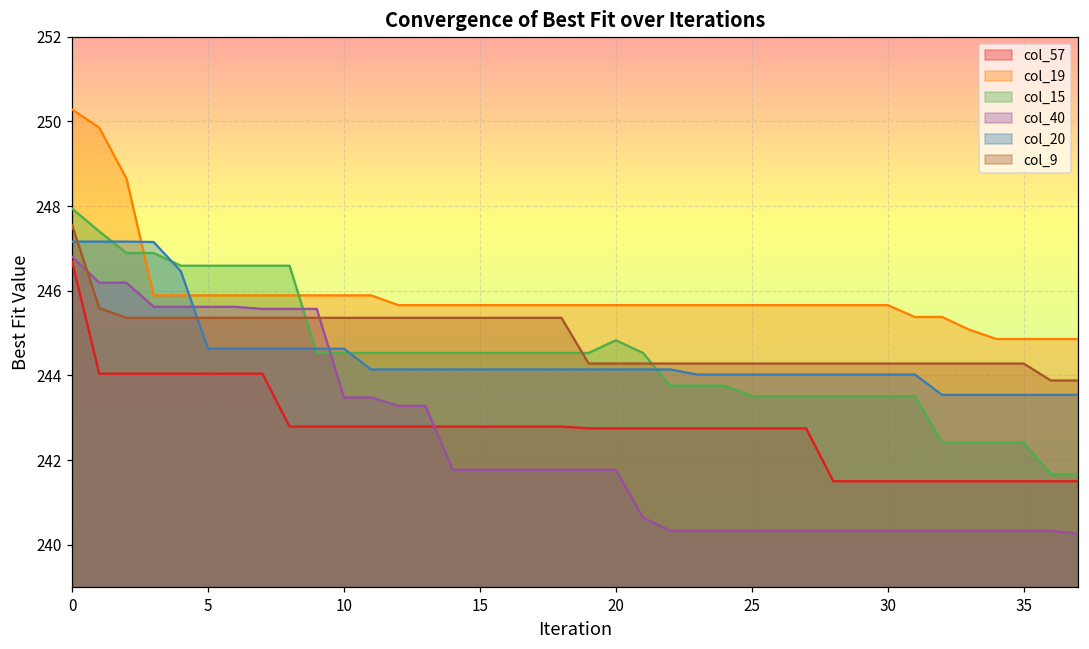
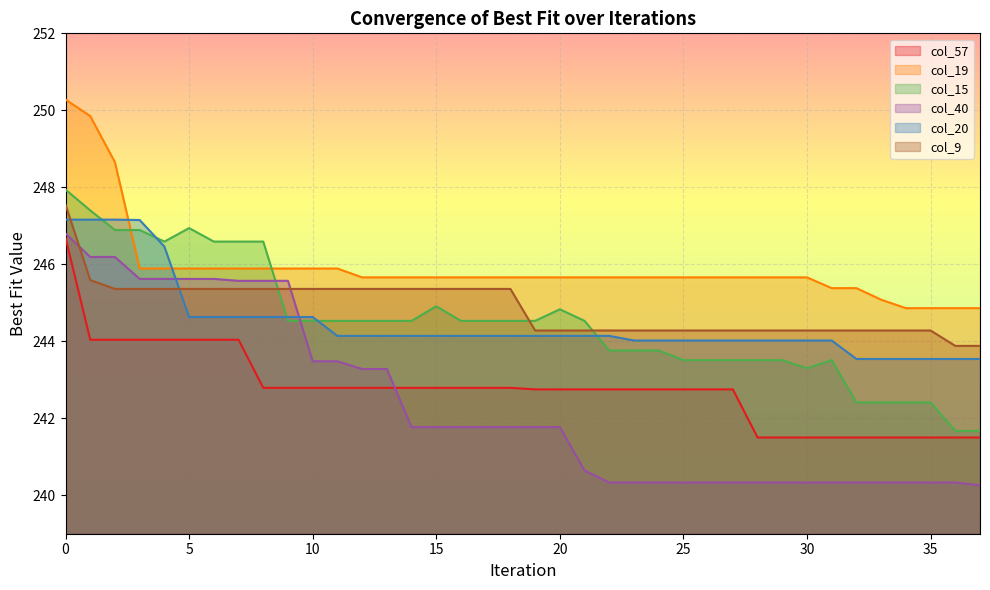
col_15, 5: 246.6 -> 246.9
col_15, 15: 244.5 -> 244.9
col_15, 30: 243.5 -> 243.3
